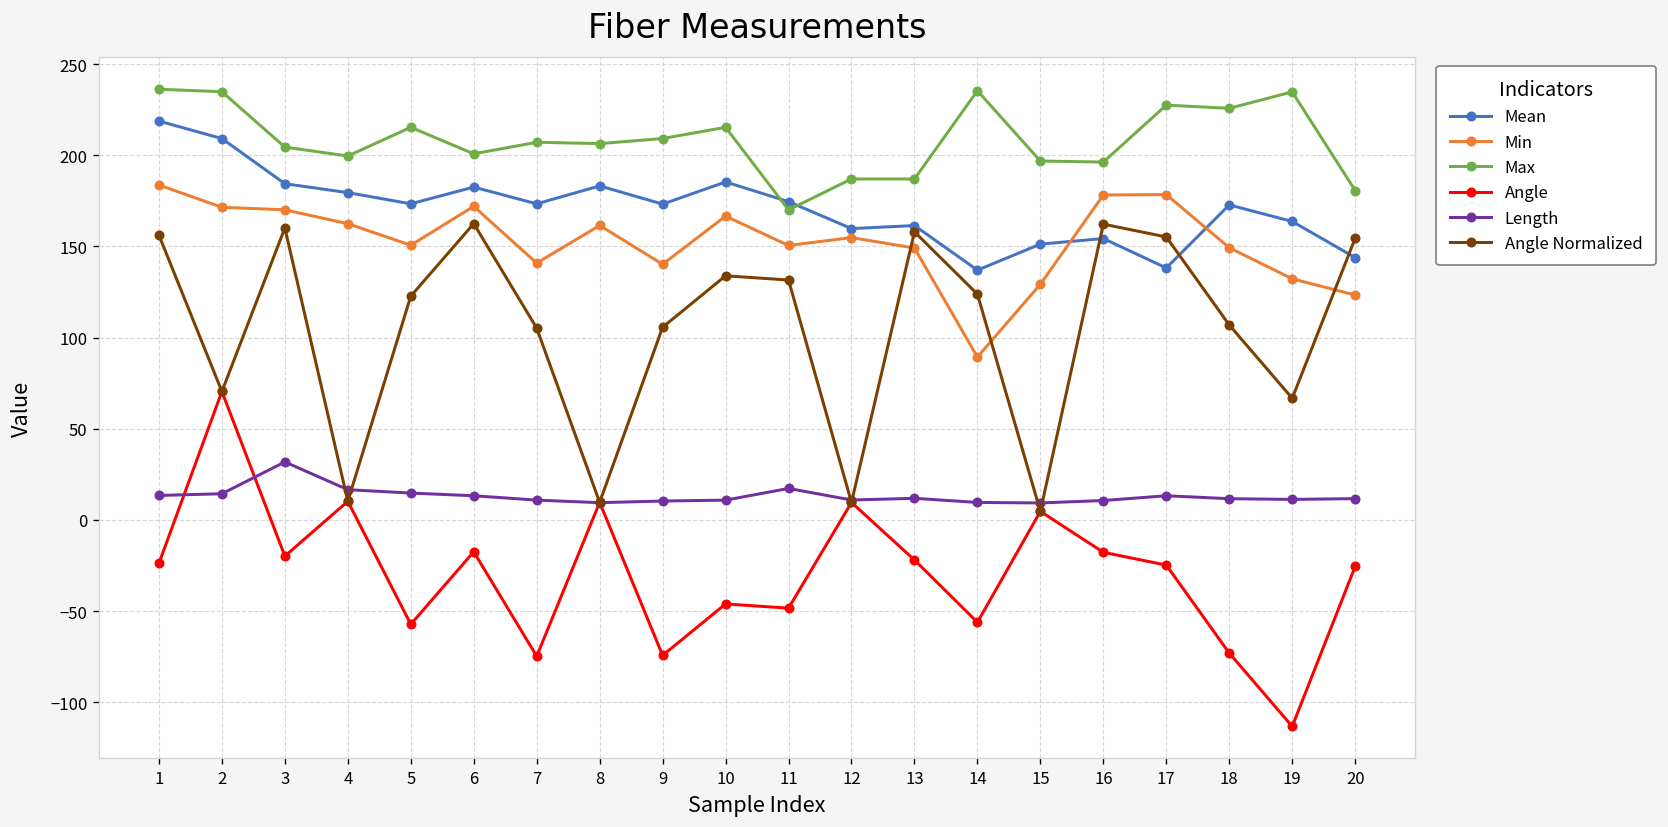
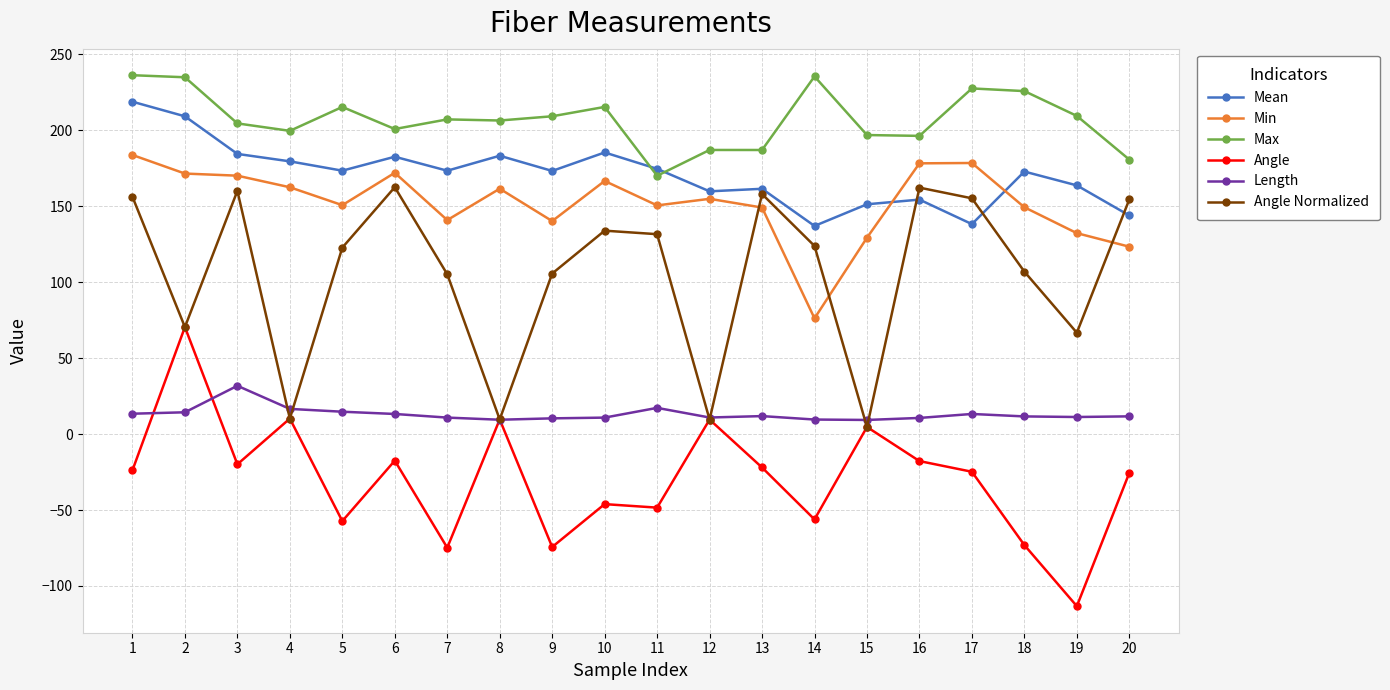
Min, 14: 89 -> 76
Max, 19: 235 -> 209
